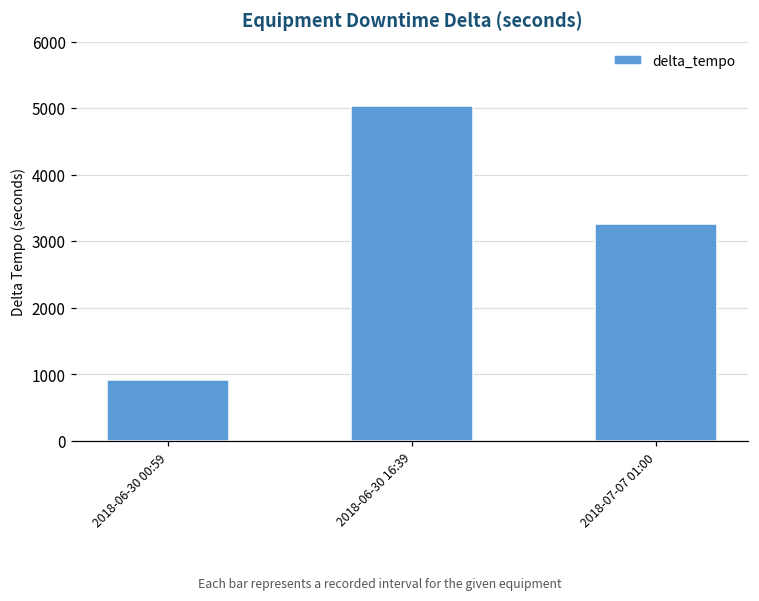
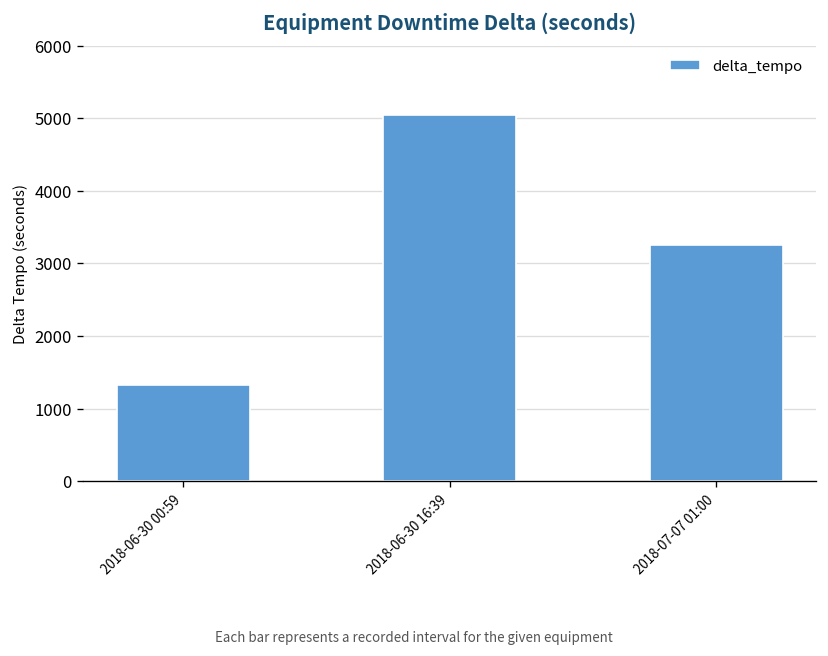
2018-06-30 00:59: 900 -> 1300
